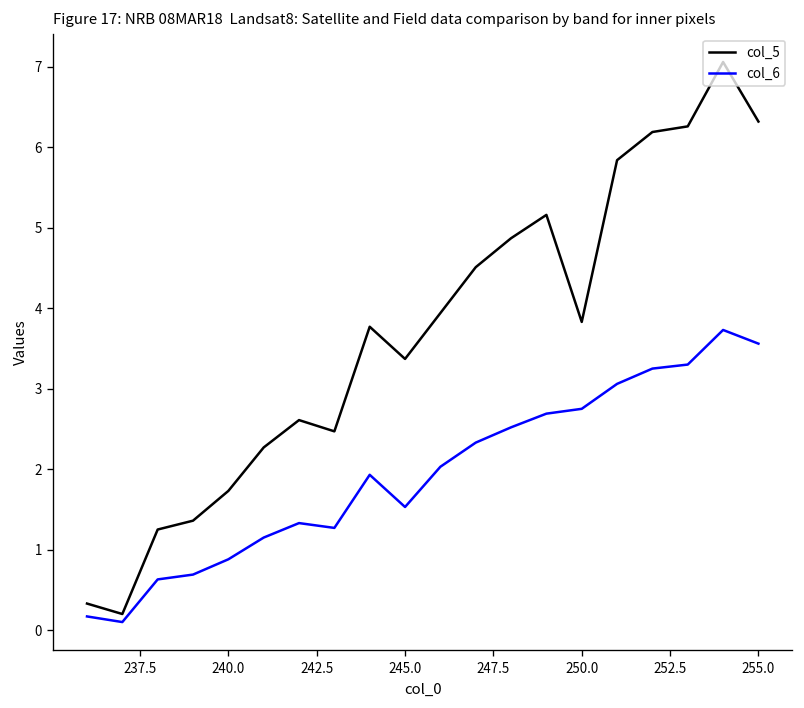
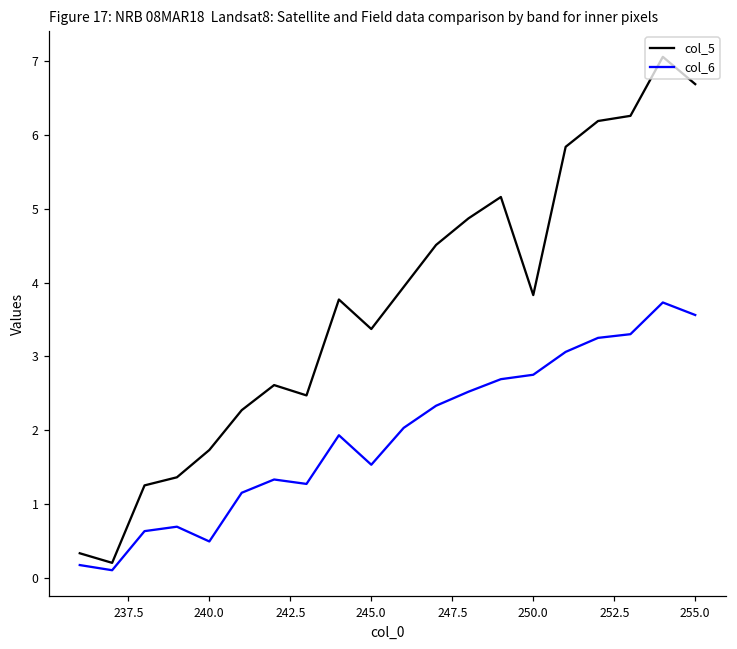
col_6, 240.0: 0.9 -> 0.5
col_5, 255.0: 6.3 -> 6.7
